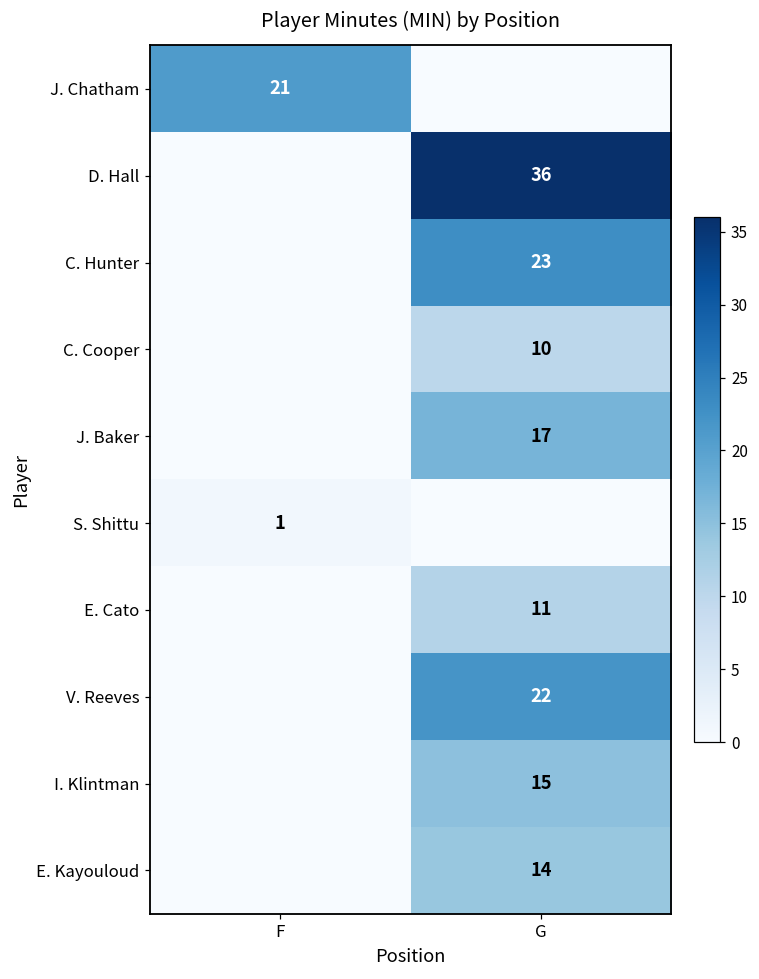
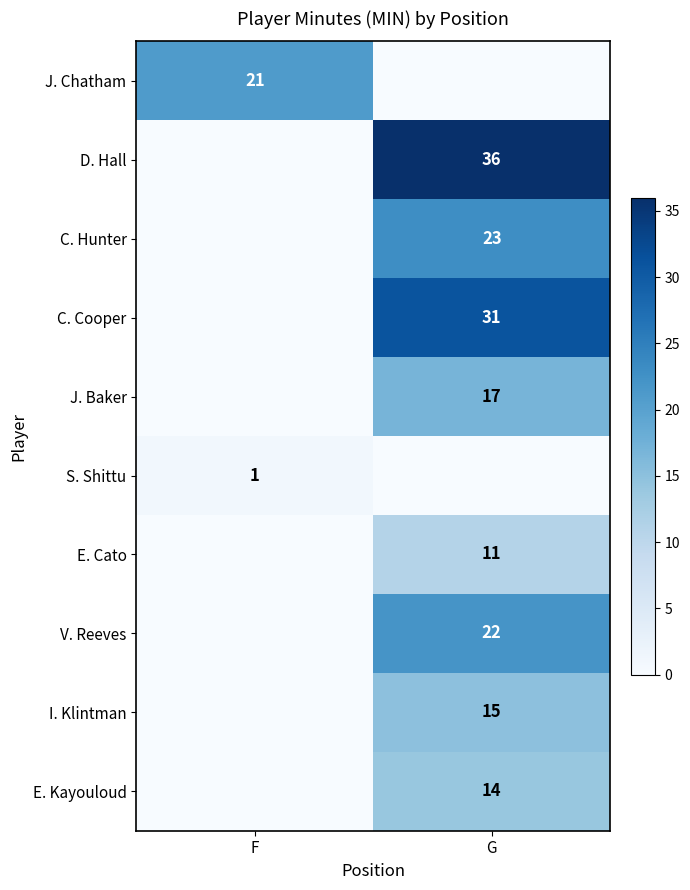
C. Cooper, G: 10 -> 31
